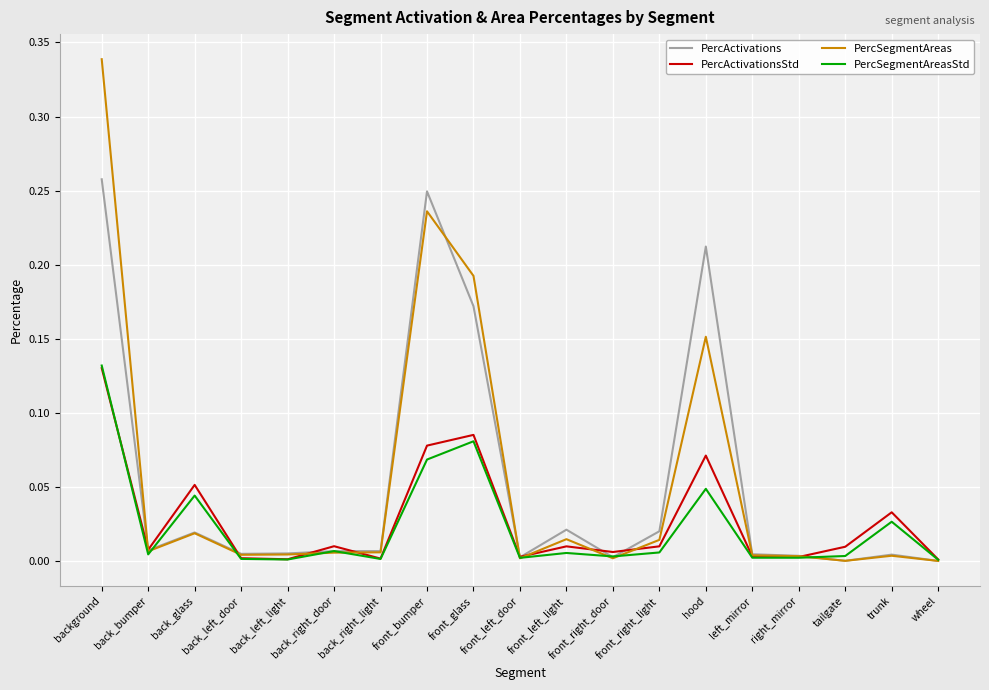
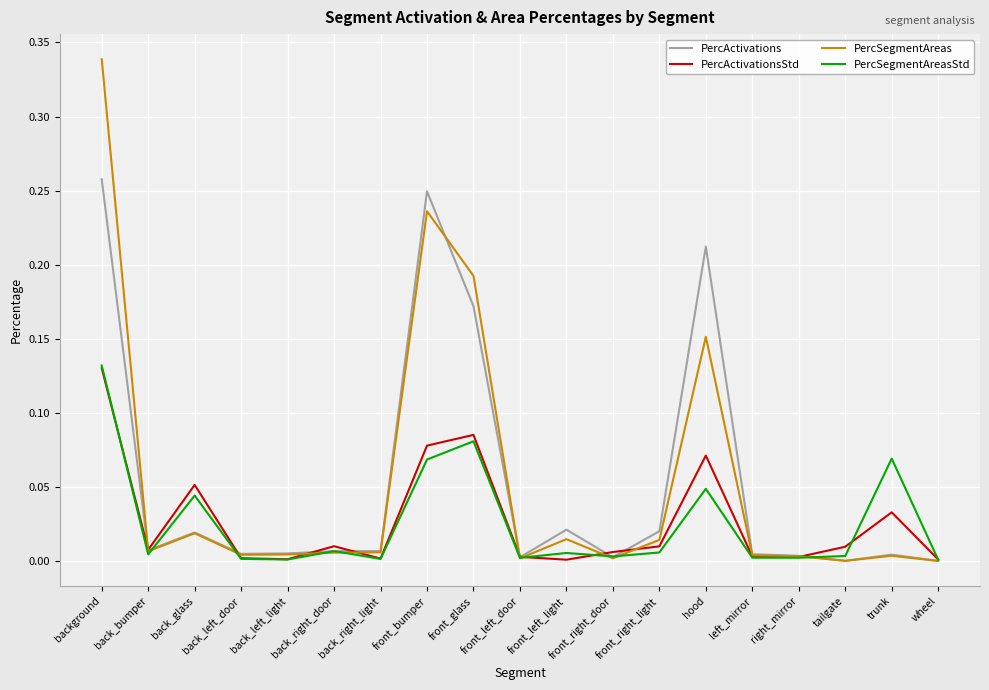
PercActivationsStd, front_left_light: 0.010 -> 0.001
PercSegmentAreasStd, trunk: 0.027 -> 0.069
